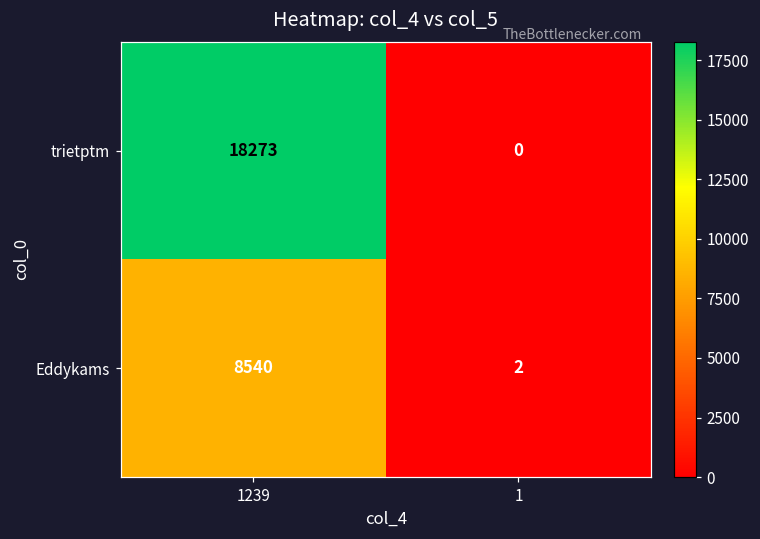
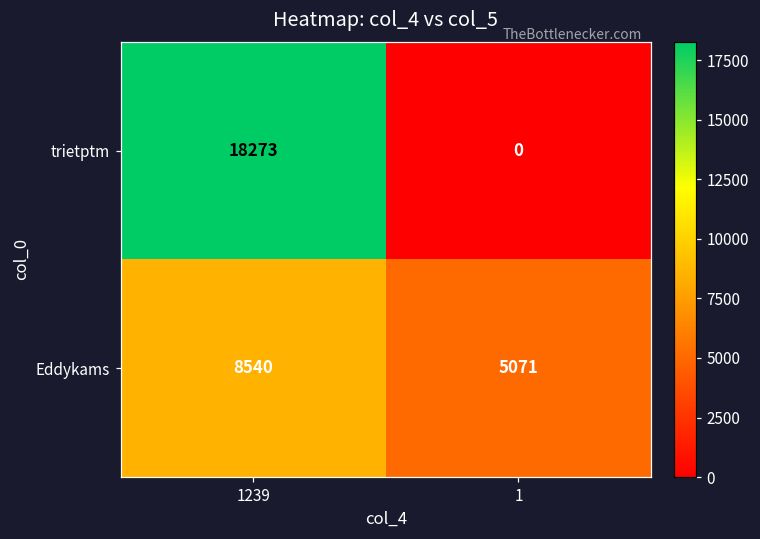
Eddykams, 1: 2 -> 5071
